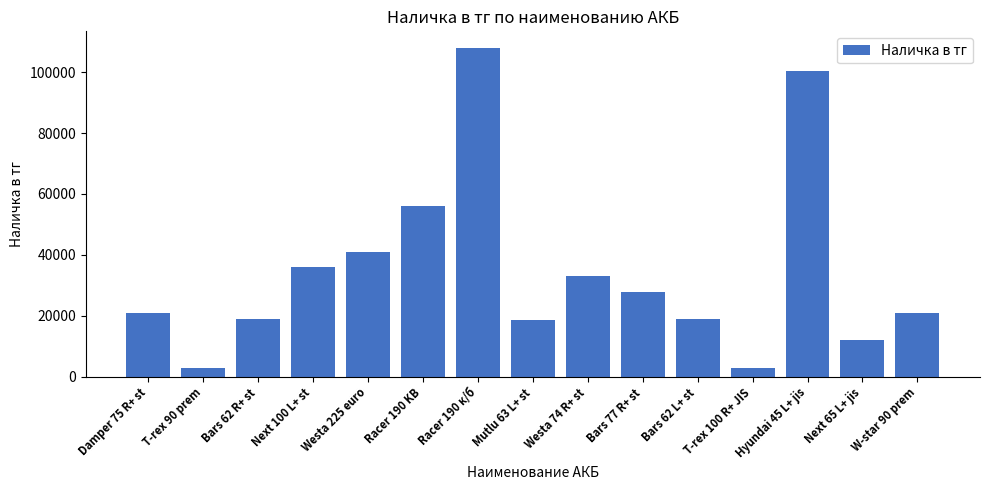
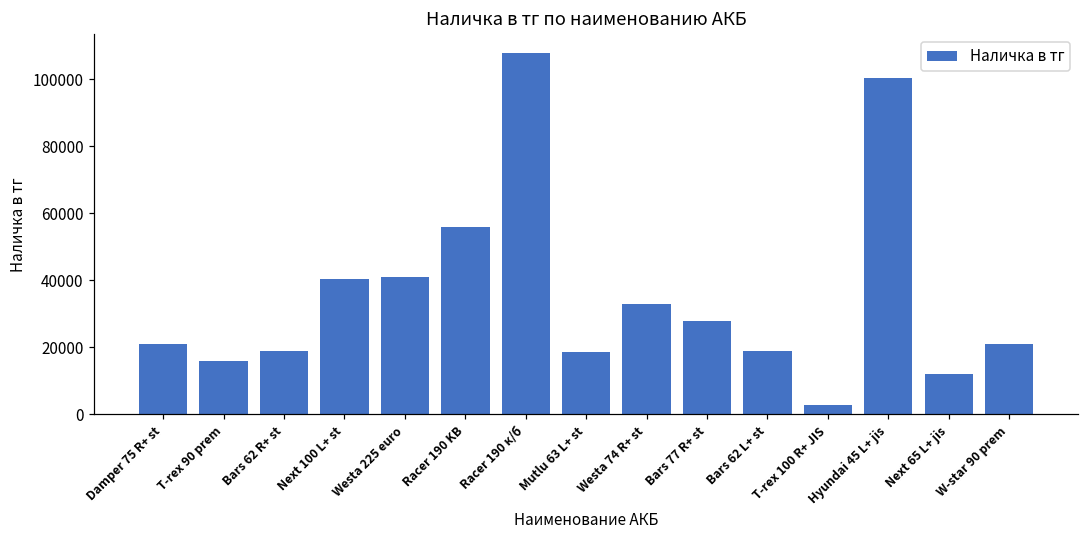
T-rex 90 prem: 3000 -> 16000
Next 100 L+ st: 36000 -> 41000
